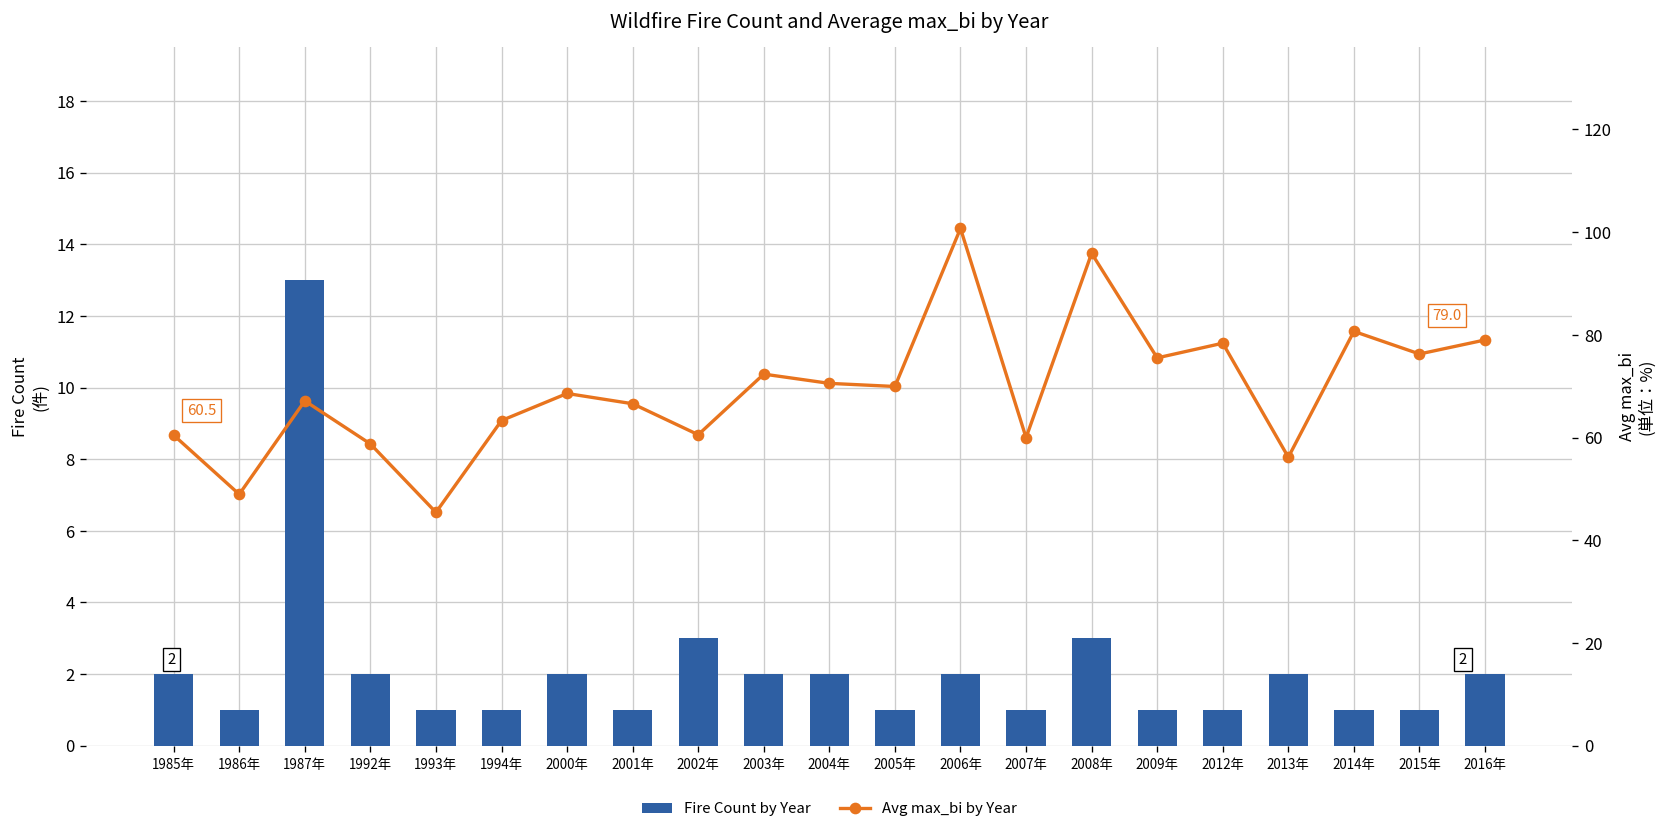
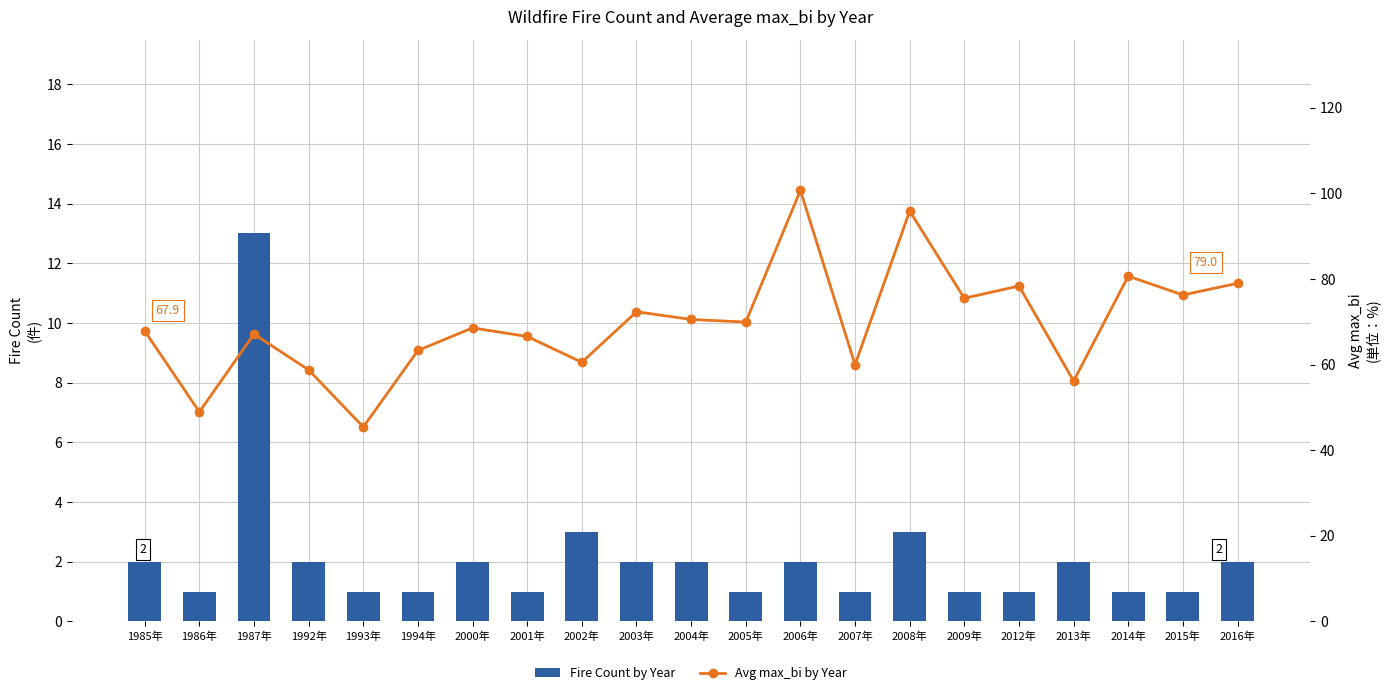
Avg max_bi by Year, 1985年: 60.5 -> 67.9
